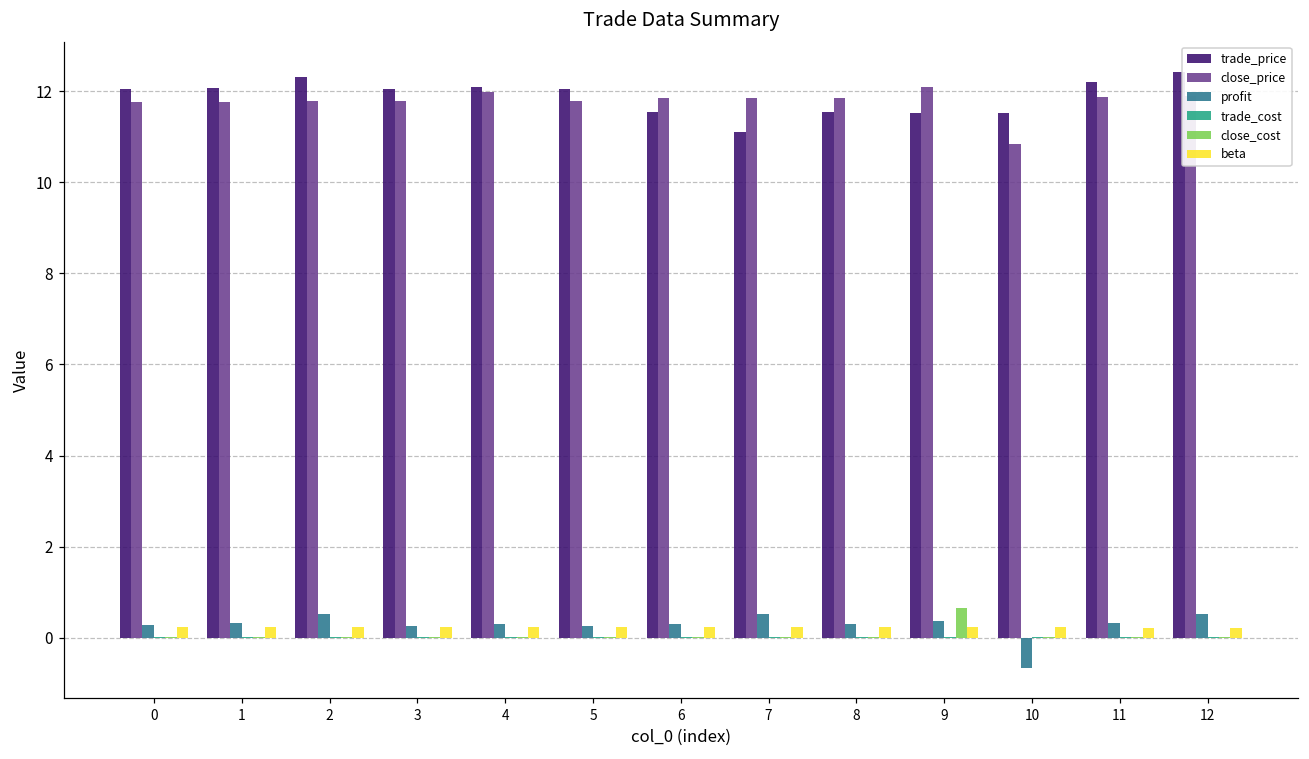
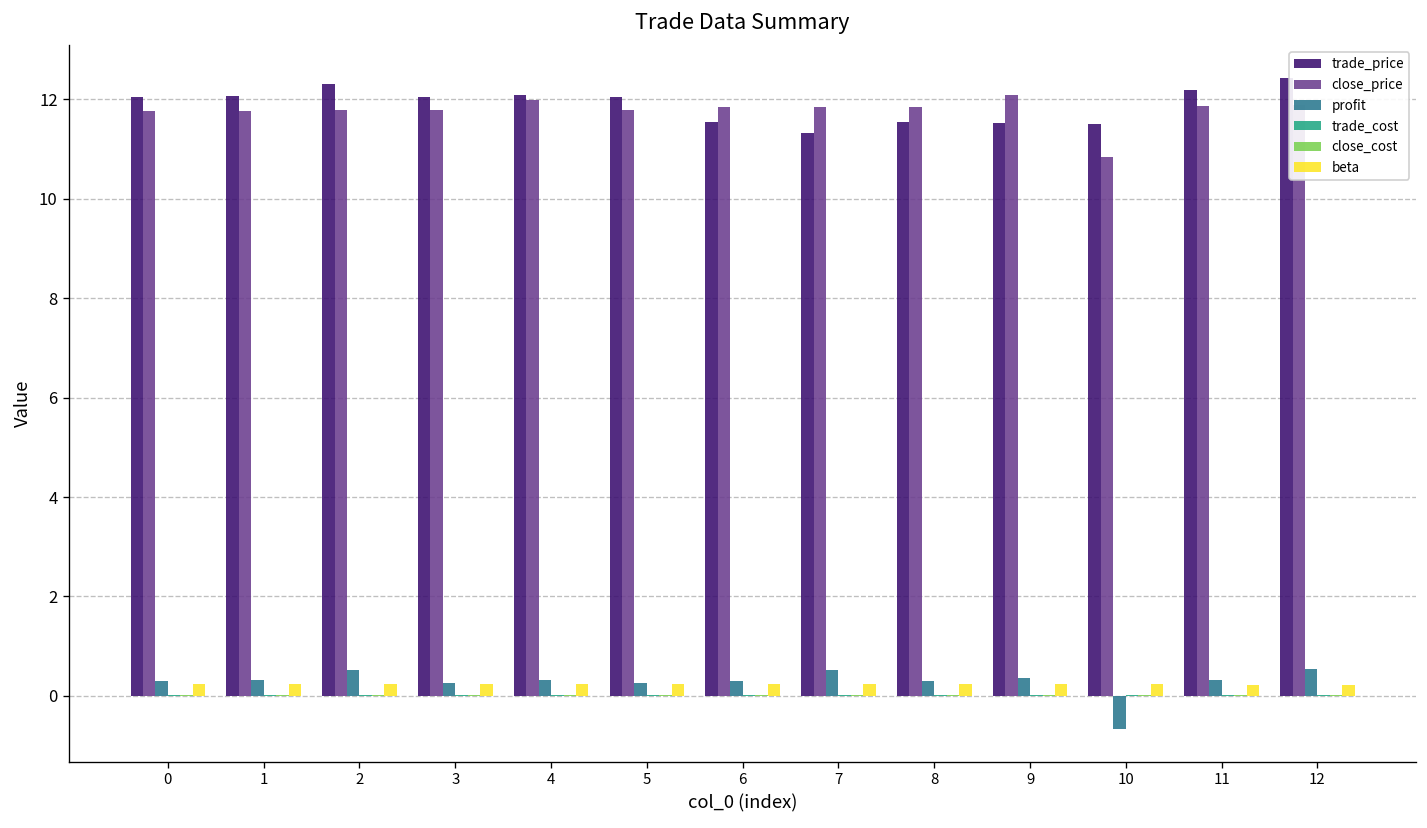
trade_price, 7: 11.1 -> 11.3
close_cost, 9: 0.7 -> 0.0
